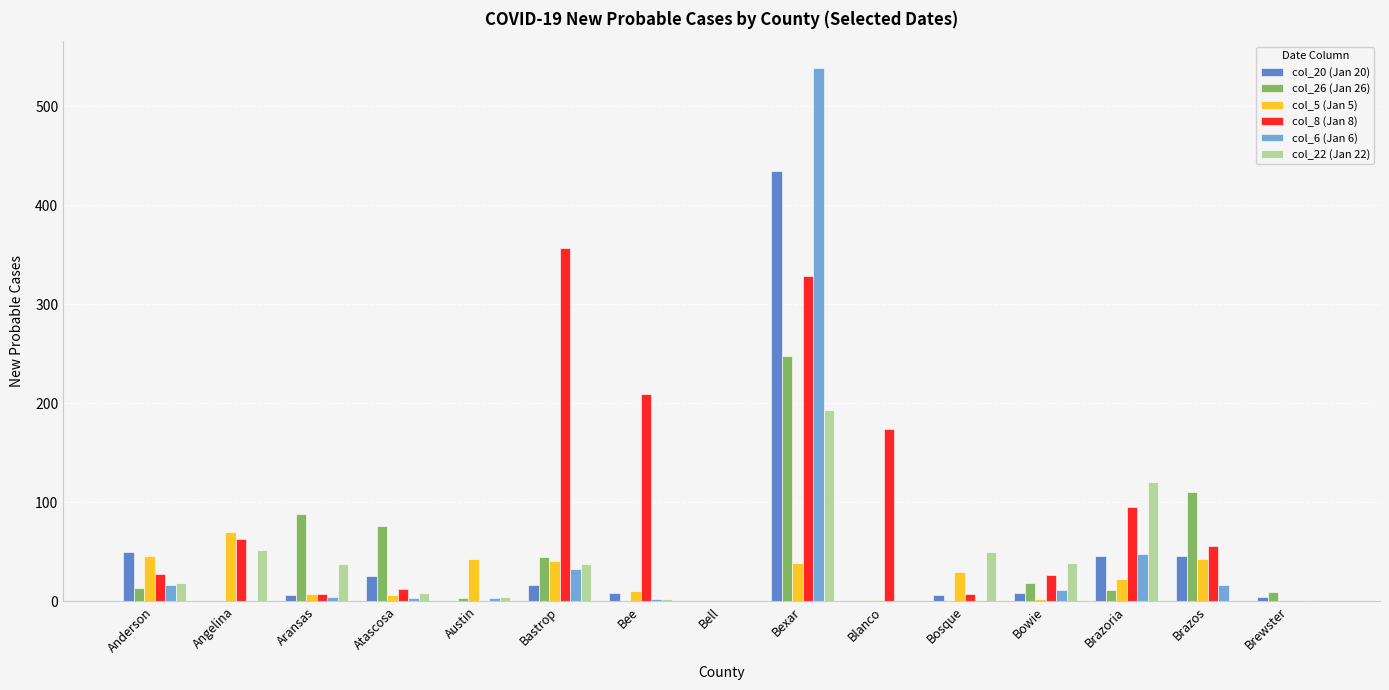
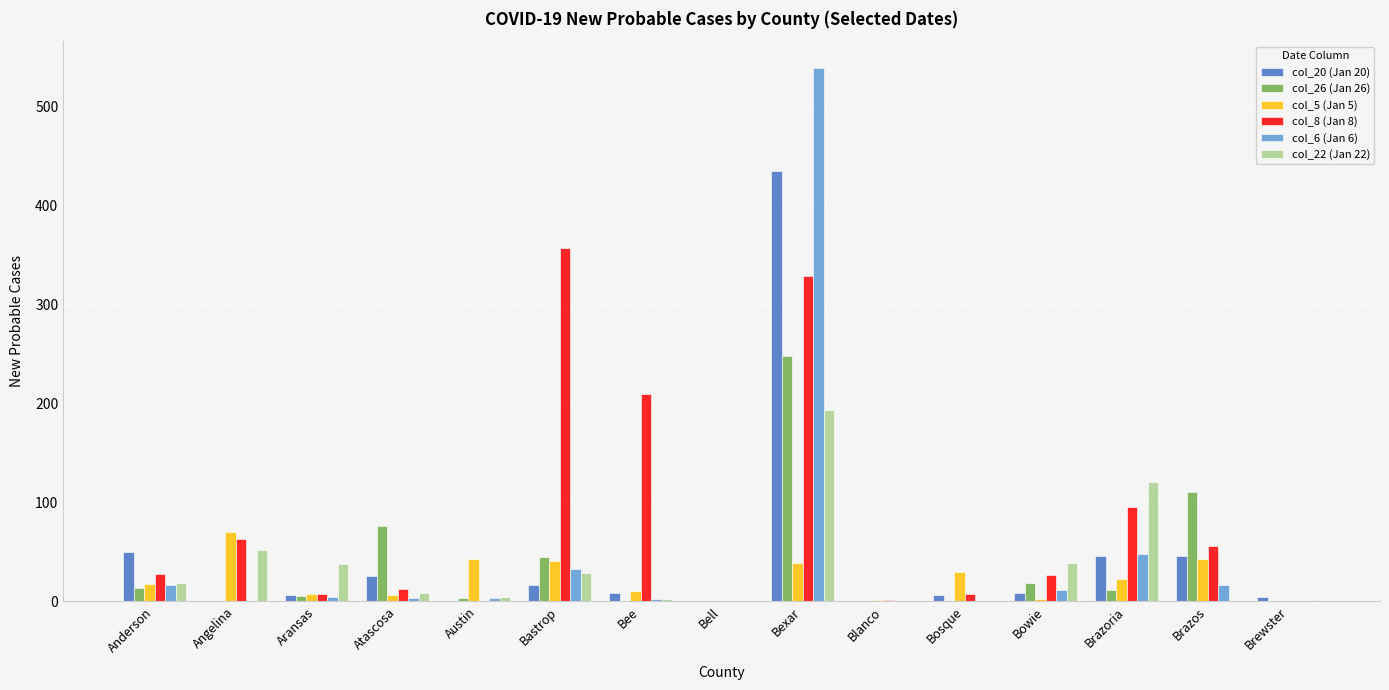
col_5 (Jan 5), Anderson: 50 -> 20
col_26 (Jan 26), Aransas: 90 -> 10
col_22 (Jan 22), Bastrop: 40 -> 30
col_8 (Jan 8), Blanco: 170 -> 0
col_22 (Jan 22), Bosque: 50 -> 0
col_26 (Jan 26), Brewster: 10 -> 0
